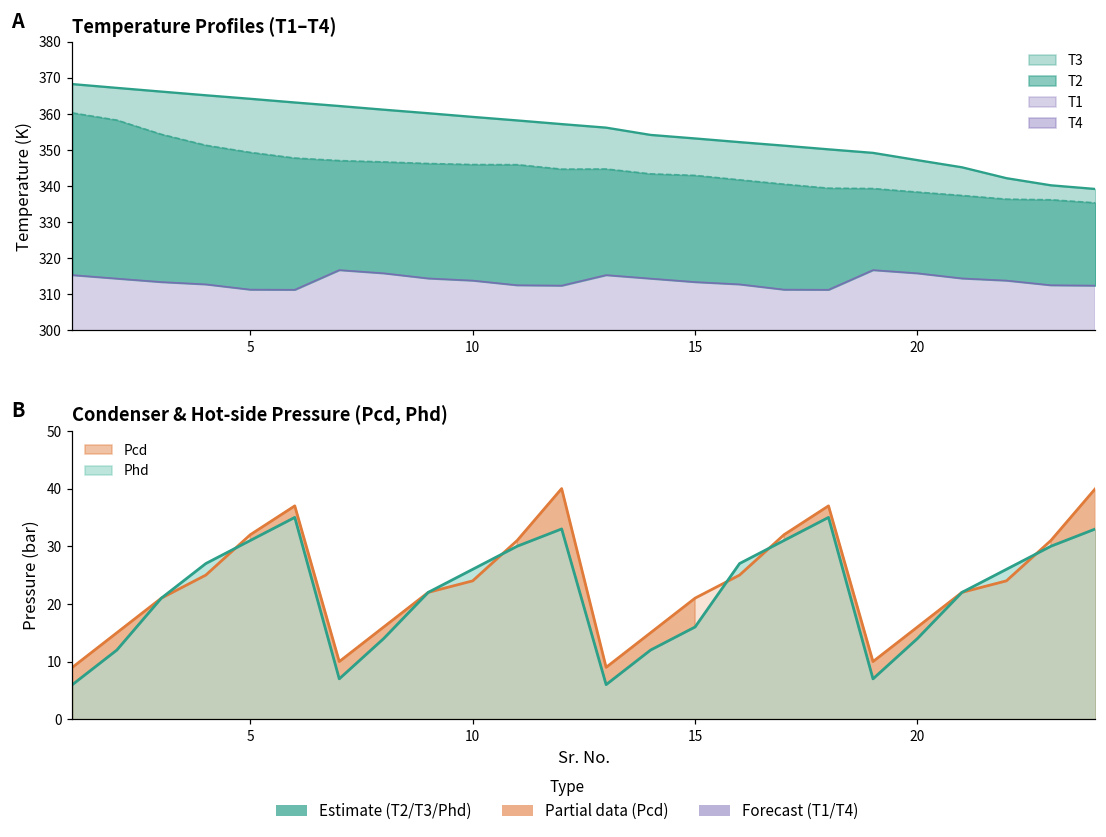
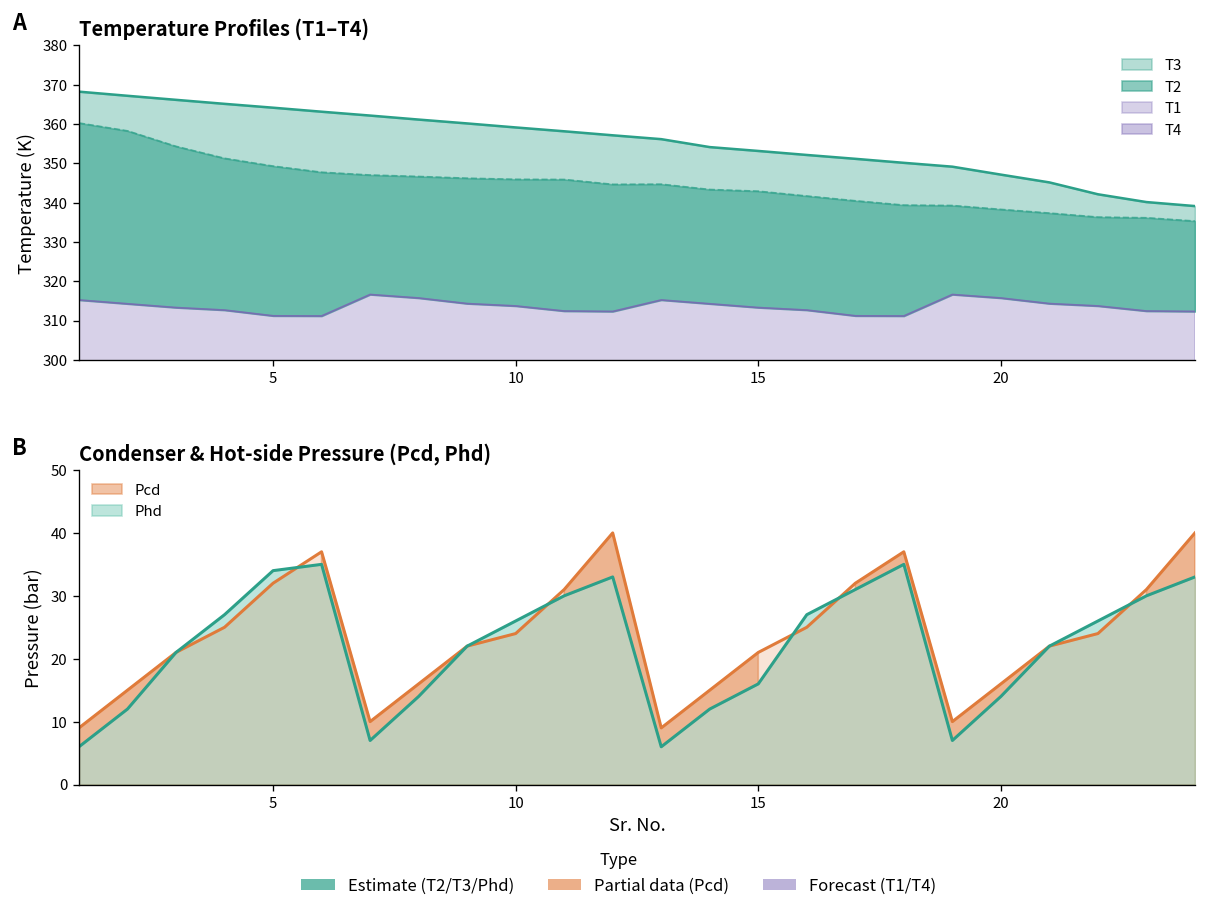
Condenser & Hot-side Pressure (Pcd, Phd), Phd, 5: 31 -> 34
